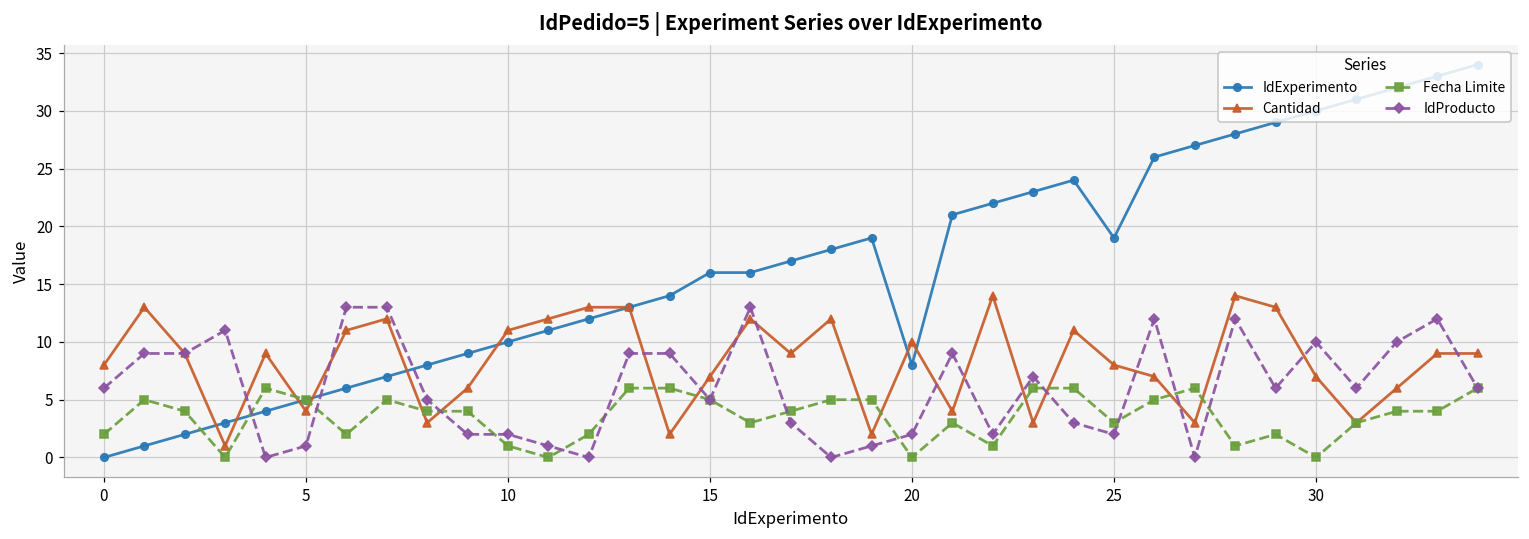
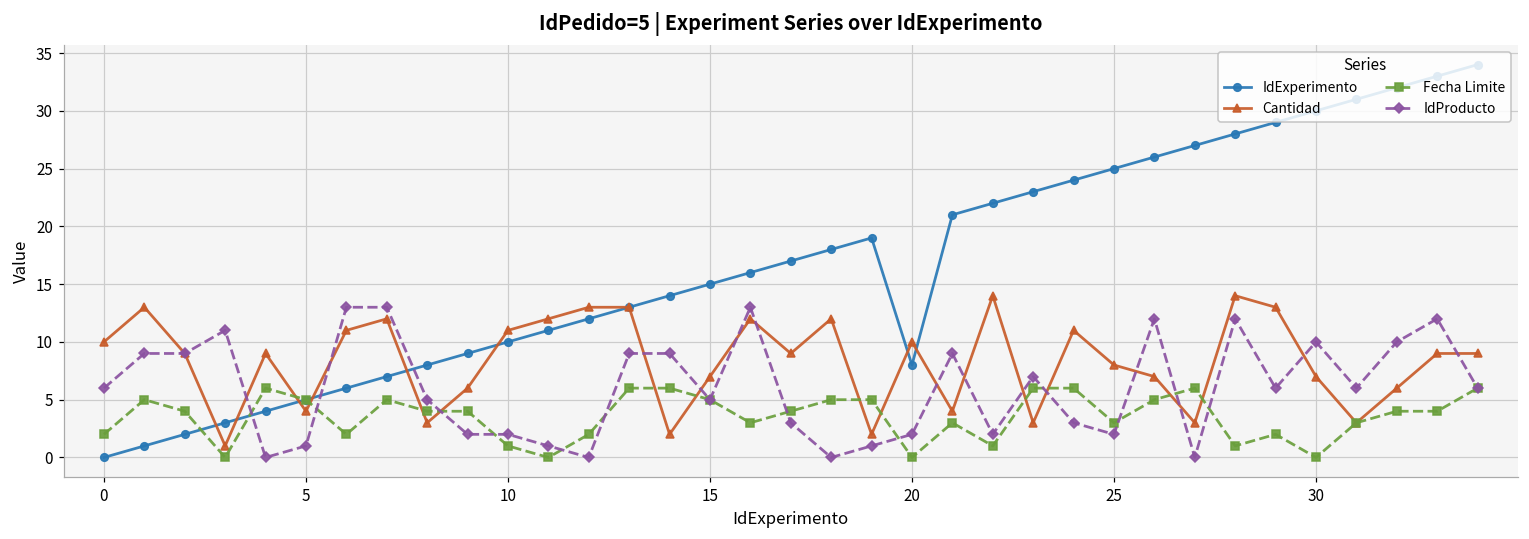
Cantidad, 0: 8 -> 10
IdExperimento, 15: 16 -> 15
IdExperimento, 25: 19 -> 25
